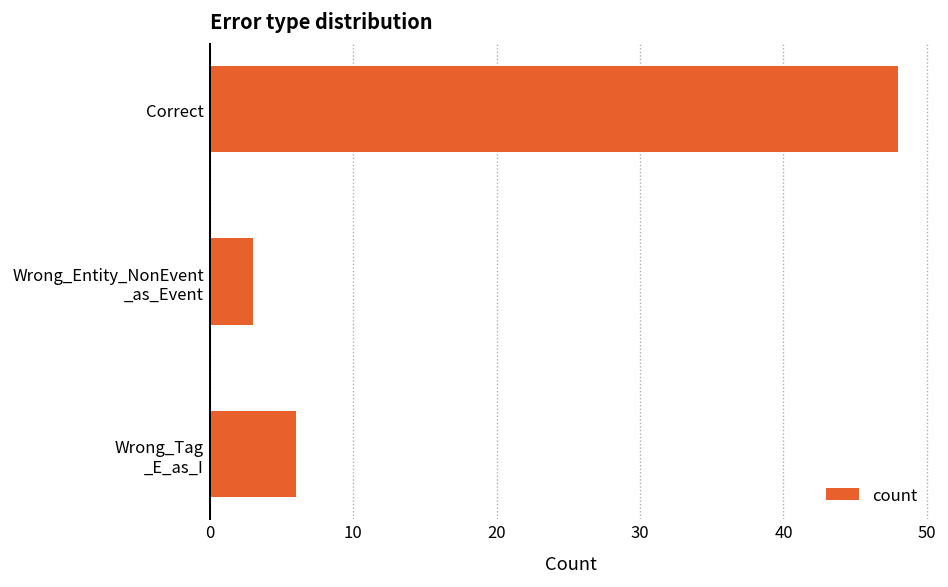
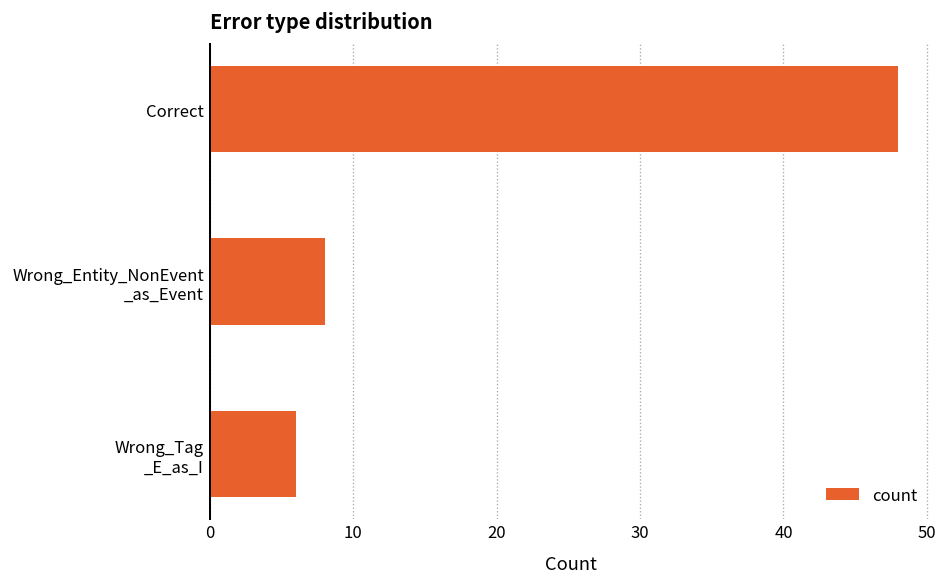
Wrong_Entity_NonEvent _as_Event: 3 -> 8
